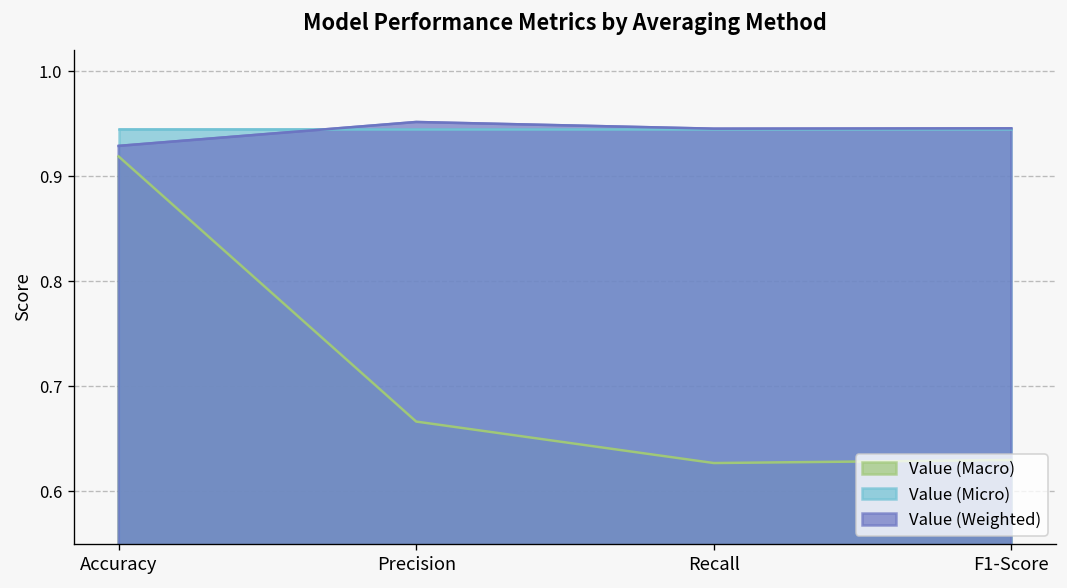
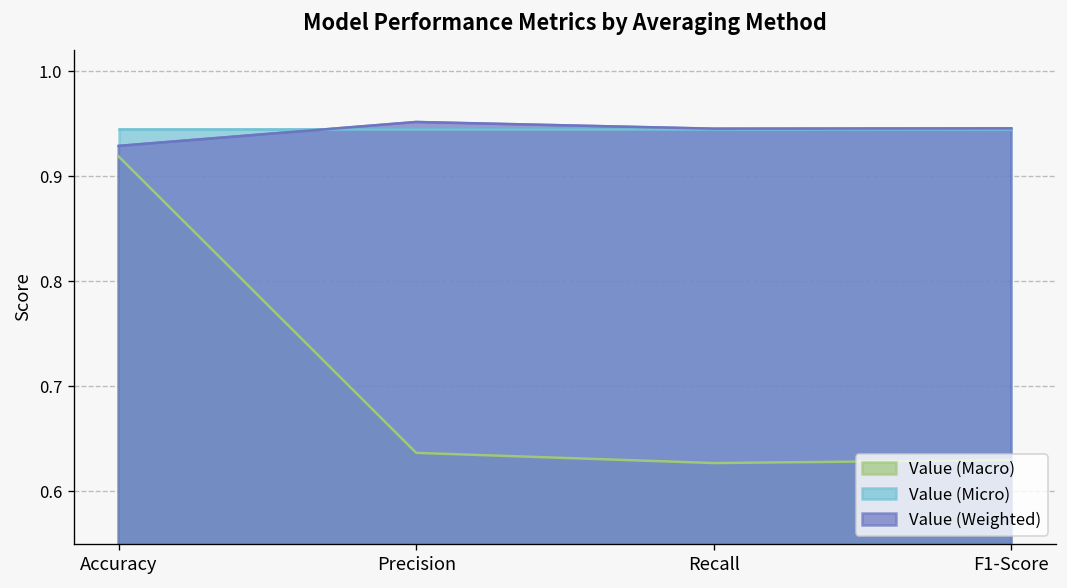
Value (Macro), Precision: 0.67 -> 0.64
